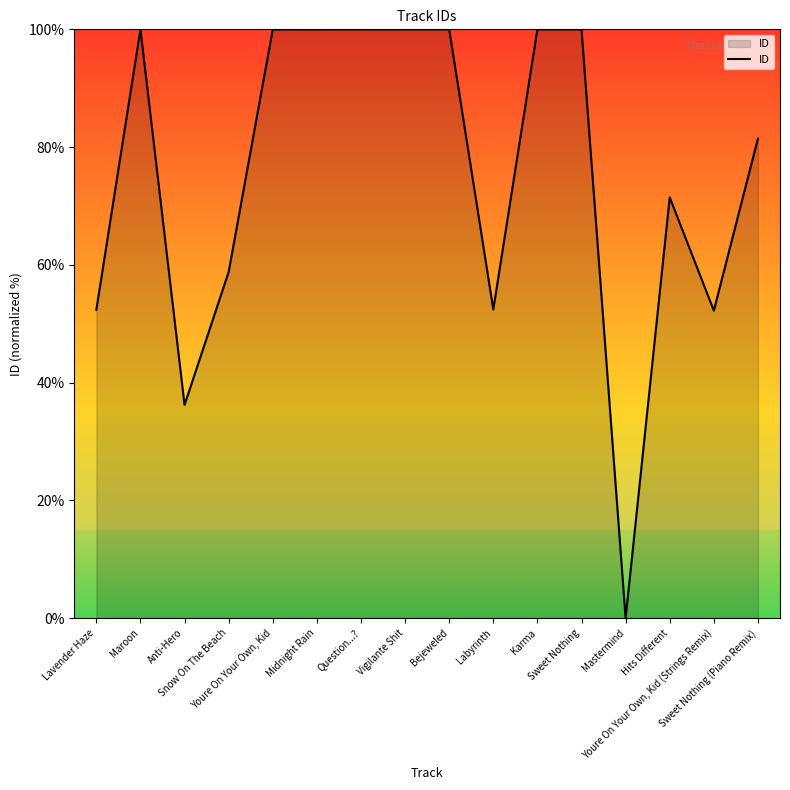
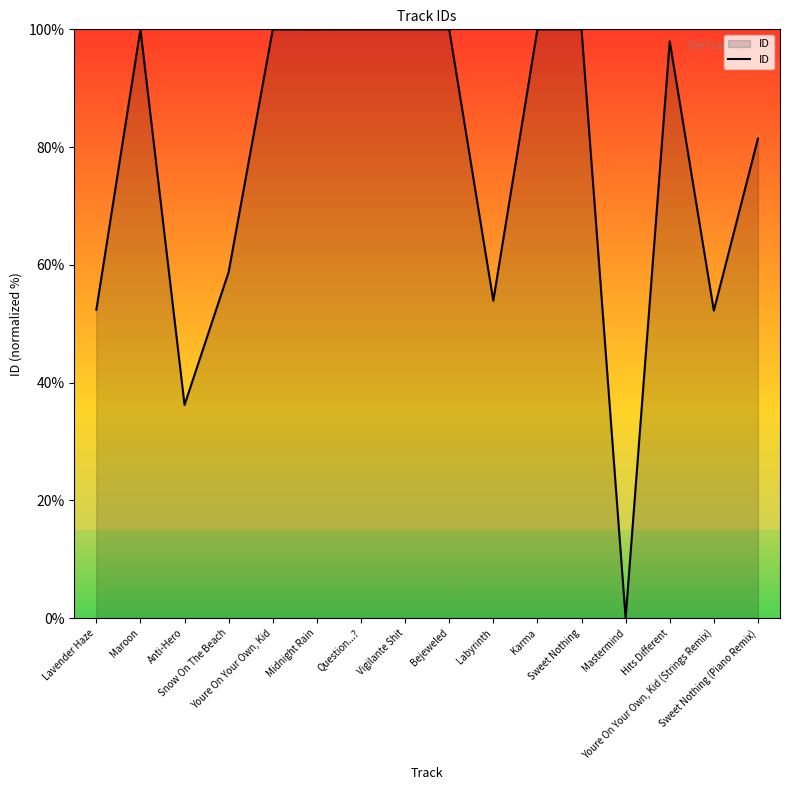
Labyrinth: 52% -> 54%
Hits Different: 71% -> 98%
